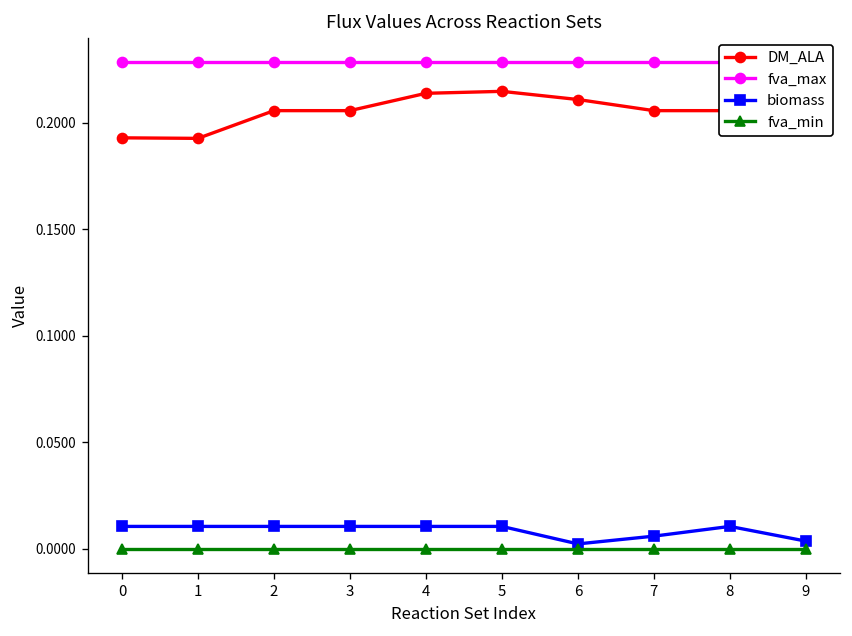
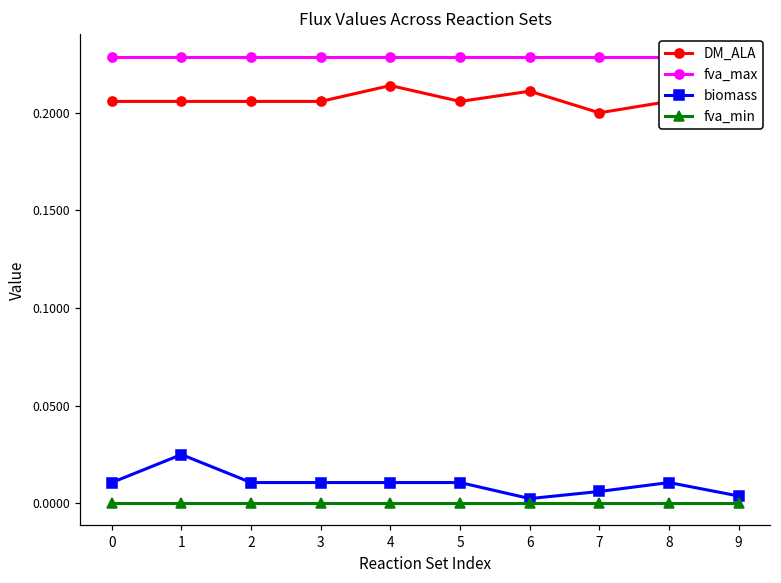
DM_ALA, 0: 0.193 -> 0.206
DM_ALA, 1: 0.193 -> 0.206
biomass, 1: 0.011 -> 0.025
DM_ALA, 5: 0.215 -> 0.206
DM_ALA, 7: 0.206 -> 0.200
